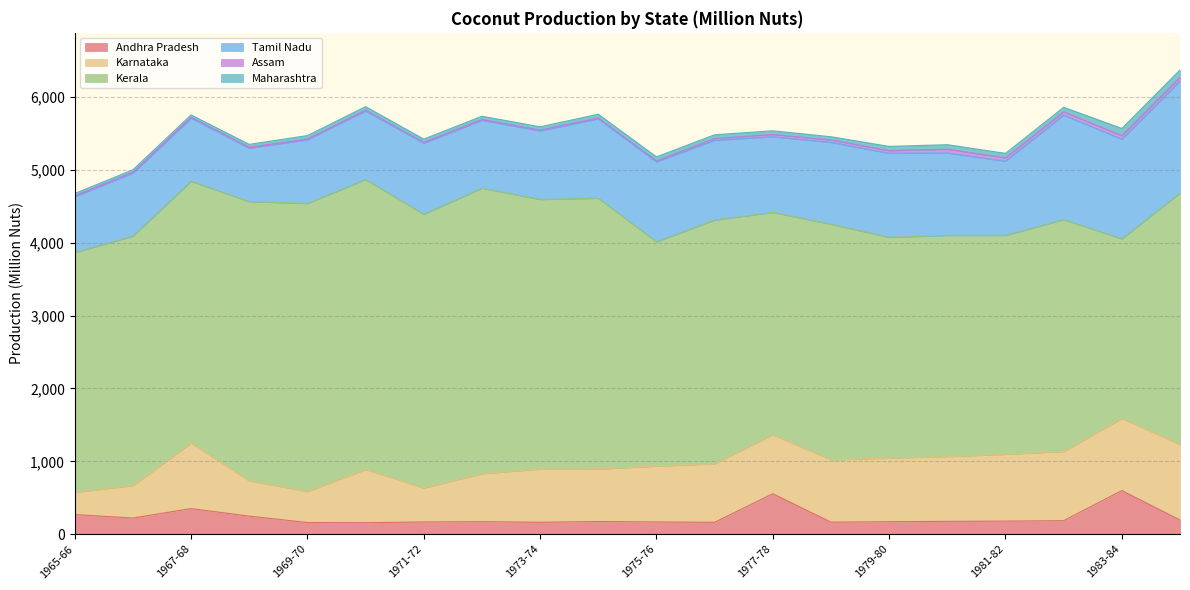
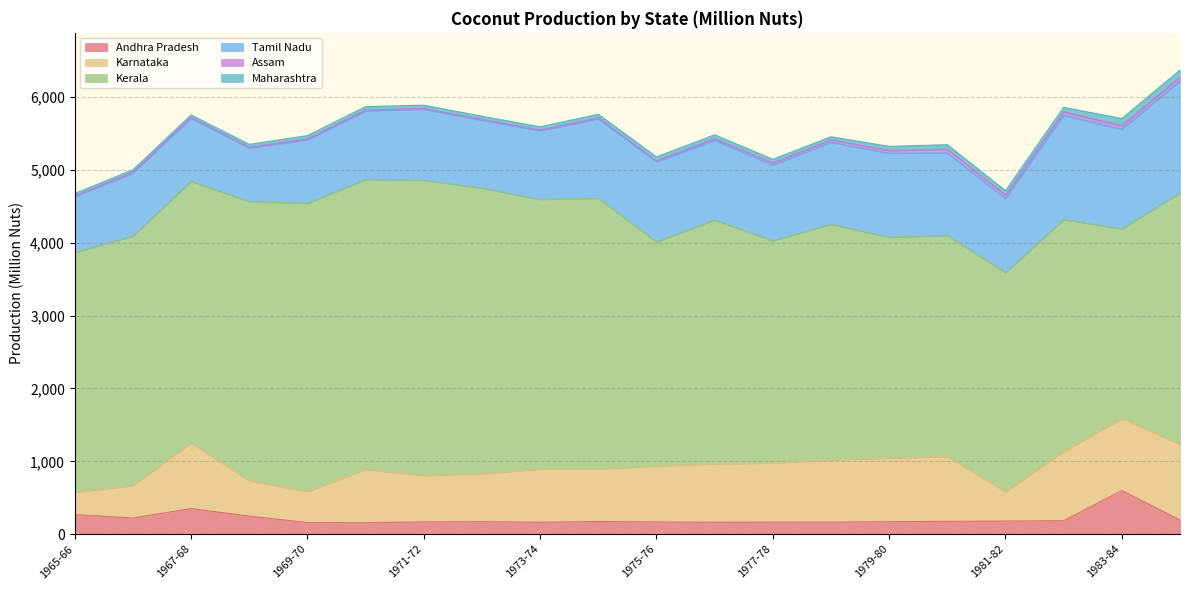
Karnataka, 1971-72: 500 -> 600
Kerala, 1971-72: 3,800 -> 4,100
Andhra Pradesh, 1977-78: 600 -> 200
Karnataka, 1981-82: 900 -> 400
Kerala, 1983-84: 2,500 -> 2,600
